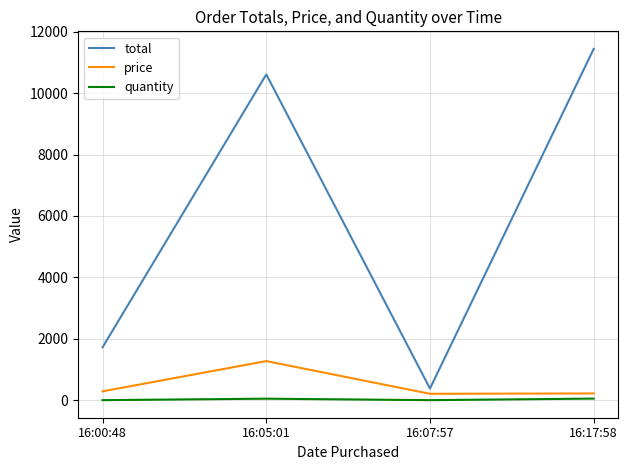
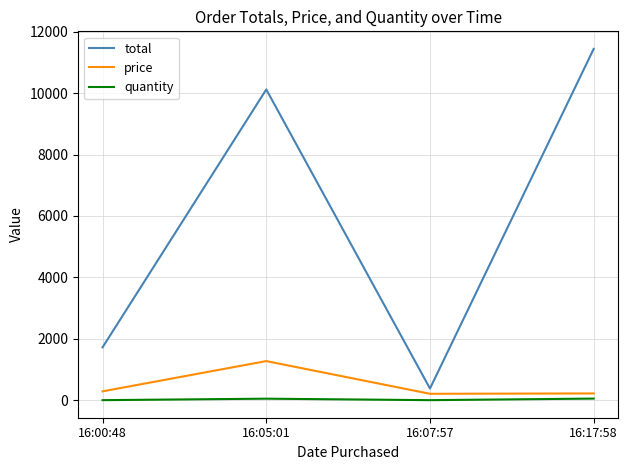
total, 16:05:01: 10600 -> 10100
